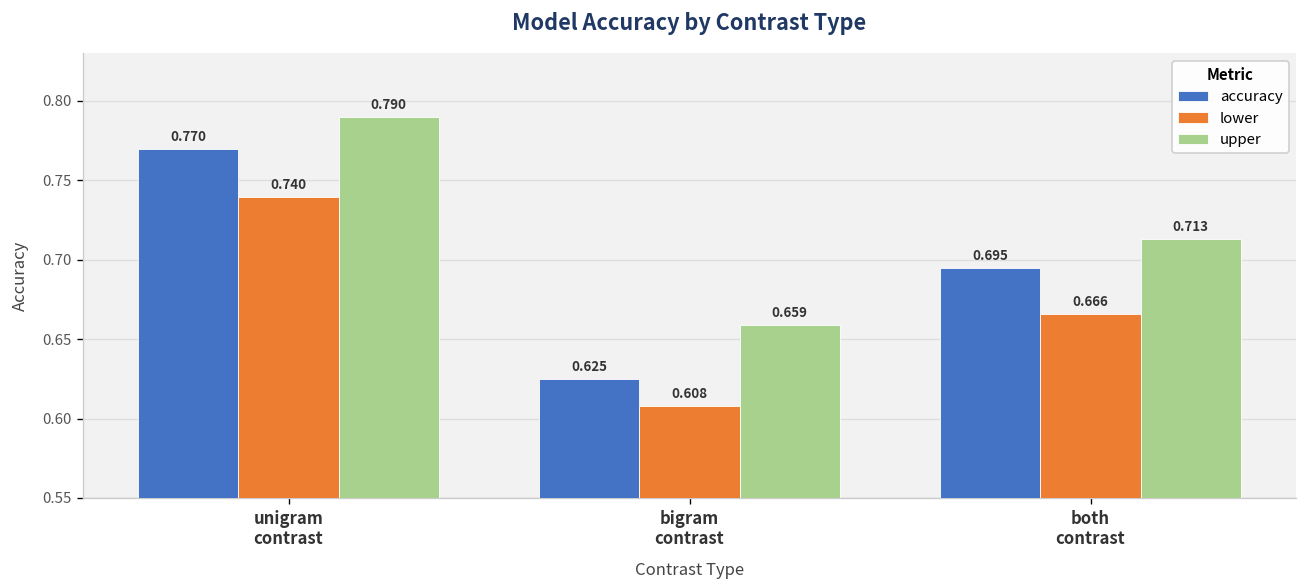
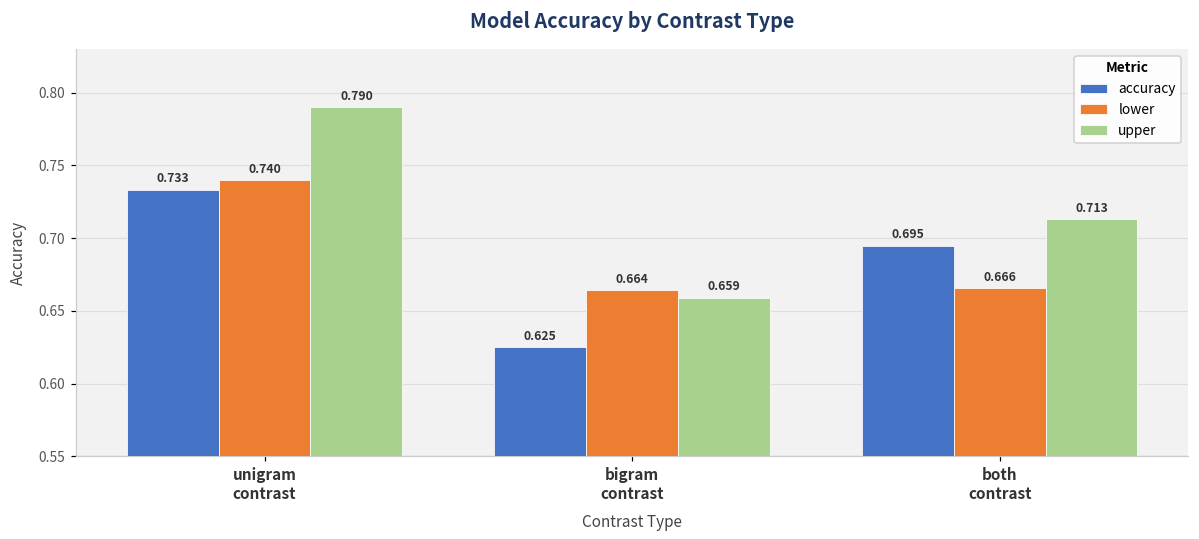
accuracy, unigram contrast: 0.770 -> 0.733
lower, bigram contrast: 0.608 -> 0.664
